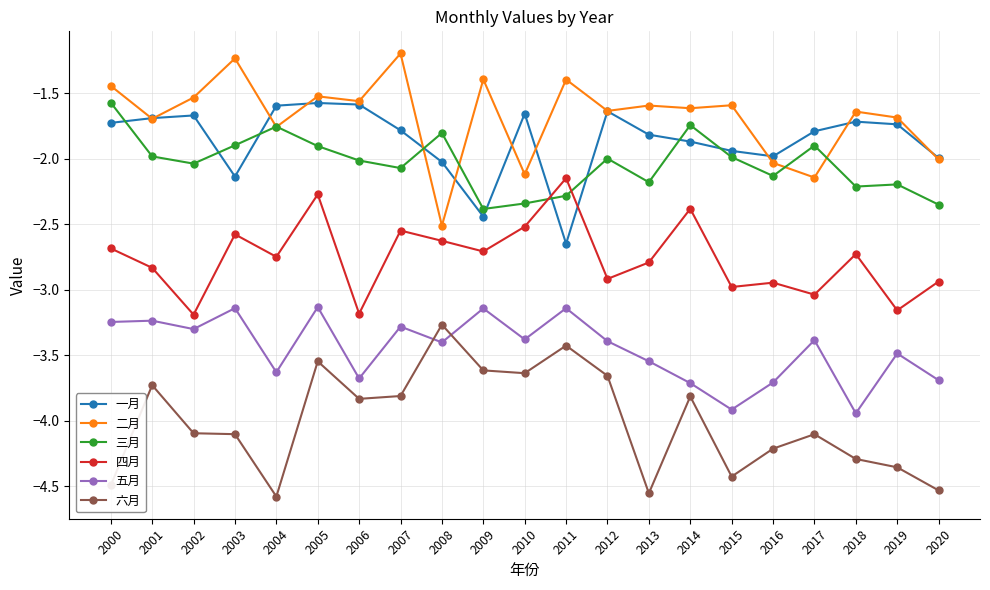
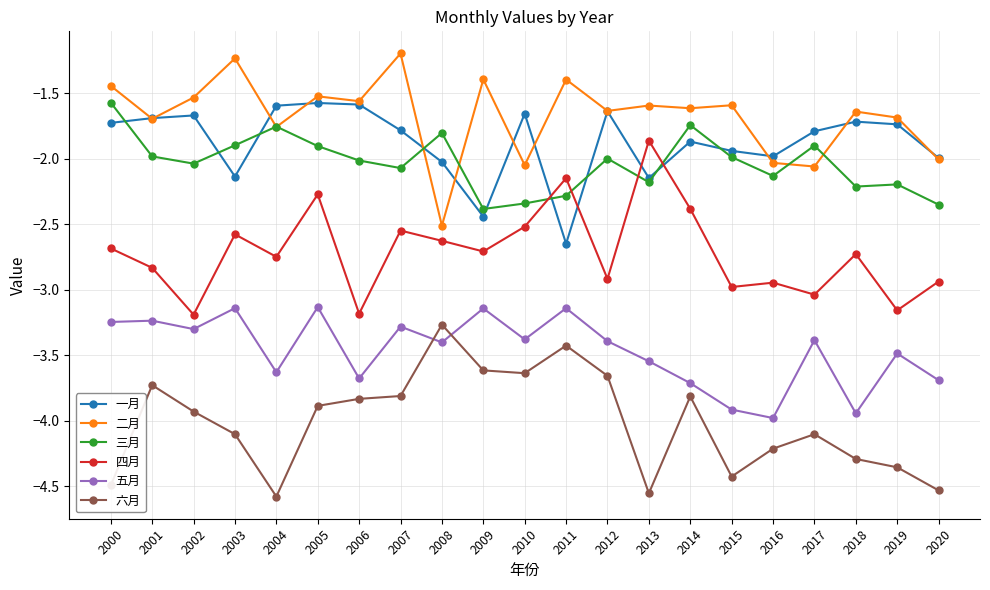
六月, 2002: -4.09 -> -3.93
六月, 2005: -3.55 -> -3.88
二月, 2010: -2.12 -> -2.05
一月, 2013: -1.81 -> -2.15
四月, 2013: -2.79 -> -1.86
五月, 2016: -3.71 -> -3.98
二月, 2017: -2.14 -> -2.06
